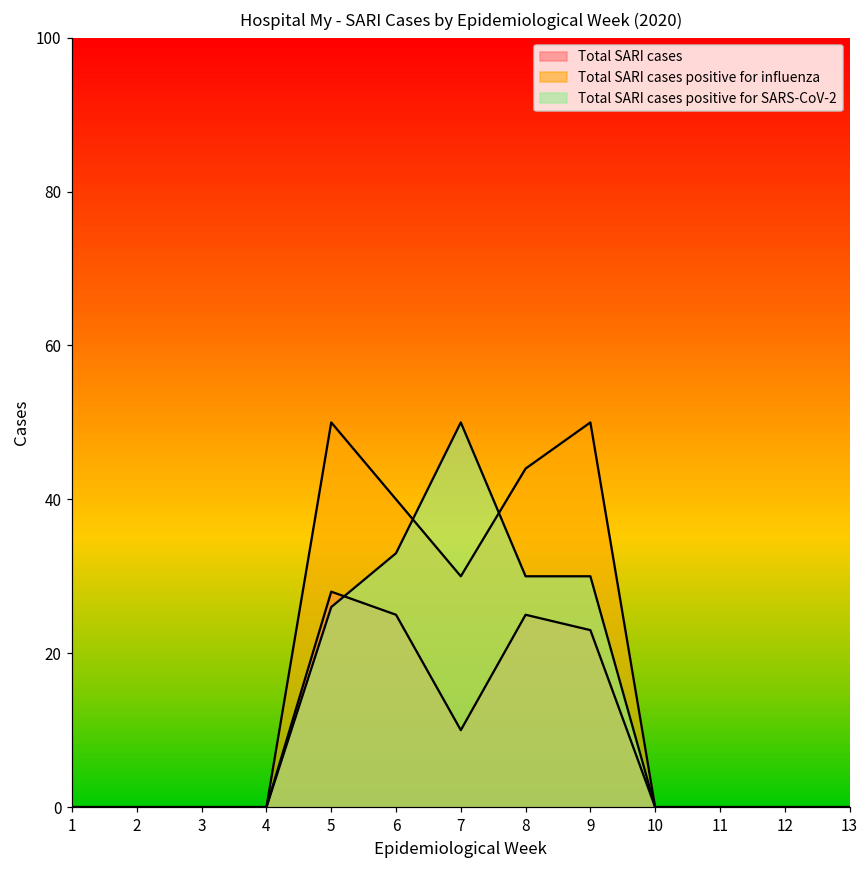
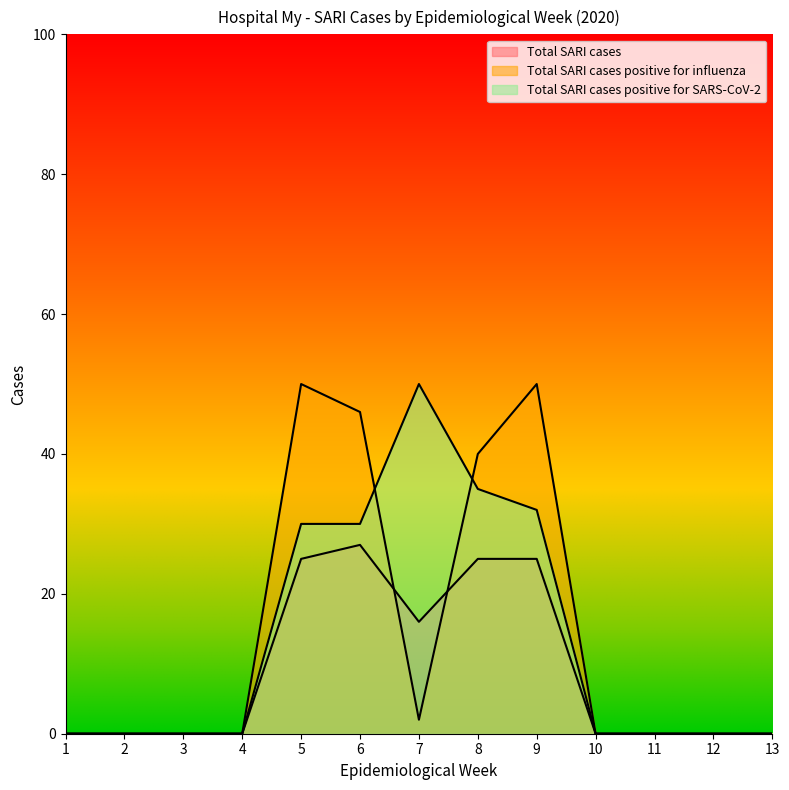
Total SARI cases, 5: 28 -> 25
Total SARI cases positive for SARS-CoV-2, 5: 26 -> 30
Total SARI cases, 6: 25 -> 27
Total SARI cases positive for influenza, 6: 40 -> 46
Total SARI cases positive for SARS-CoV-2, 6: 33 -> 30
Total SARI cases, 7: 10 -> 16
Total SARI cases positive for influenza, 7: 30 -> 2
Total SARI cases positive for influenza, 8: 44 -> 40
Total SARI cases positive for SARS-CoV-2, 8: 30 -> 35
Total SARI cases, 9: 23 -> 25
Total SARI cases positive for SARS-CoV-2, 9: 30 -> 32
